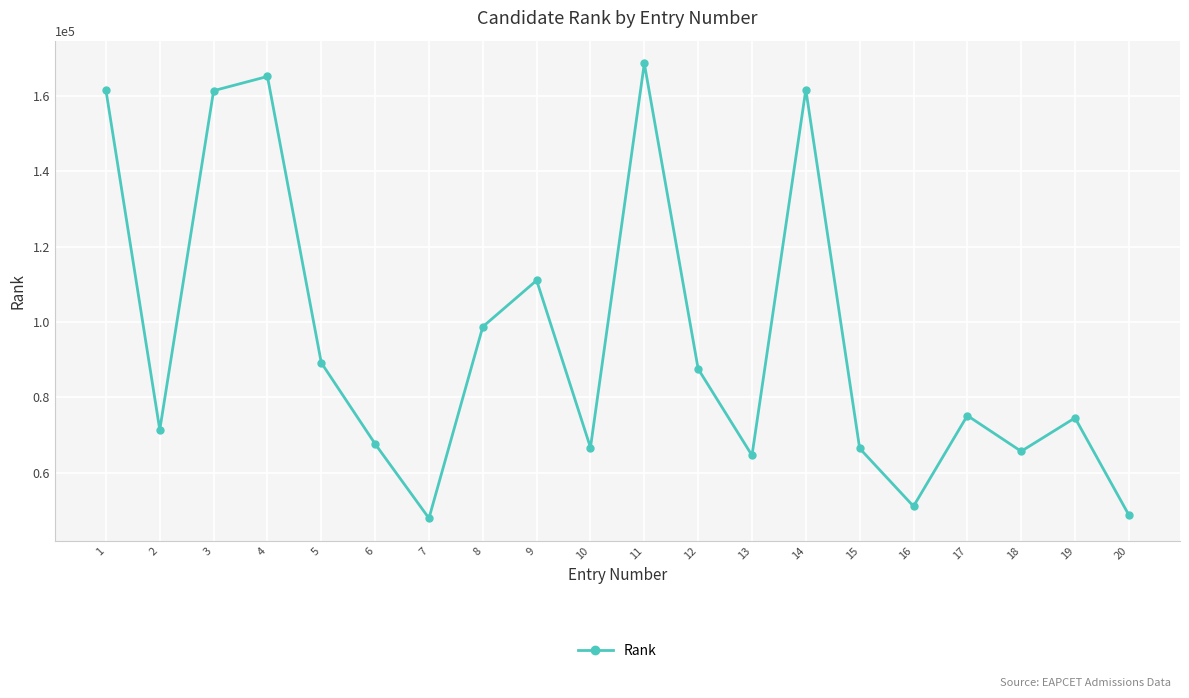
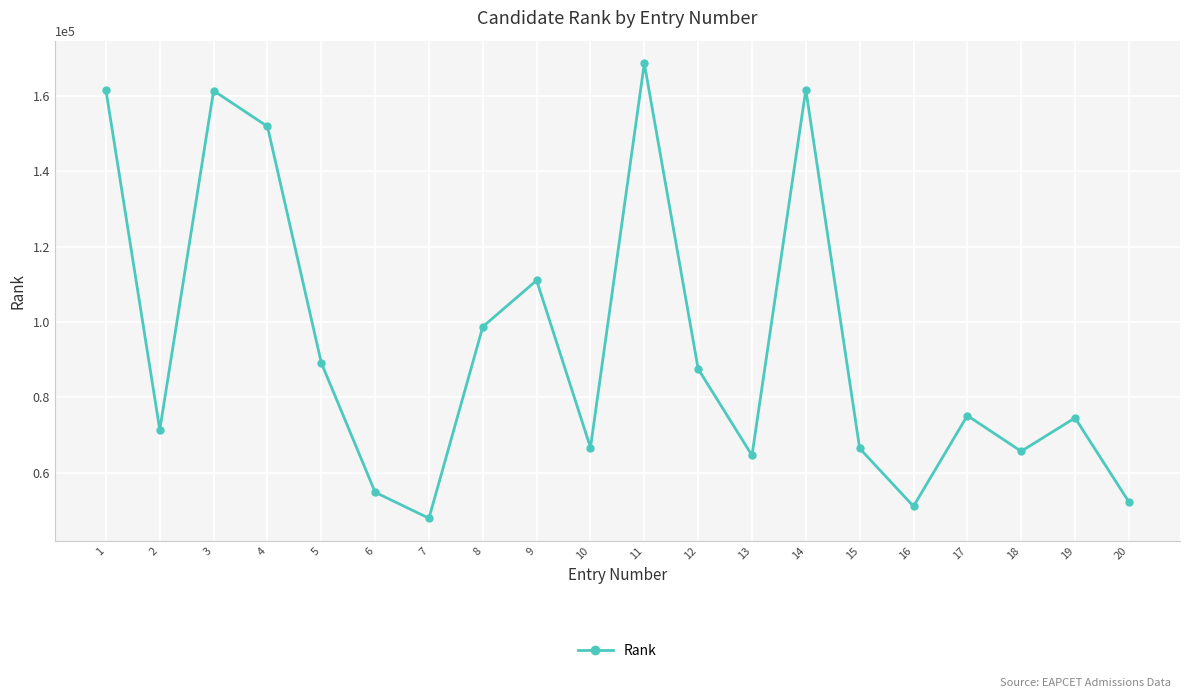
4: 165000 -> 152000
6: 68000 -> 55000
20: 49000 -> 52000
